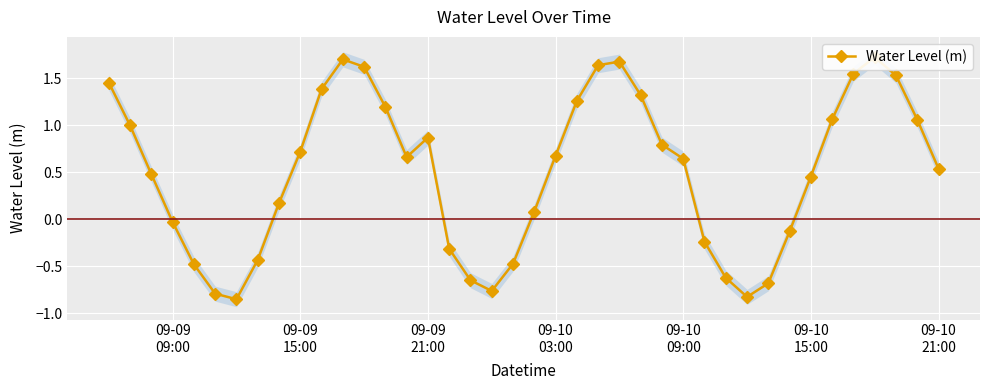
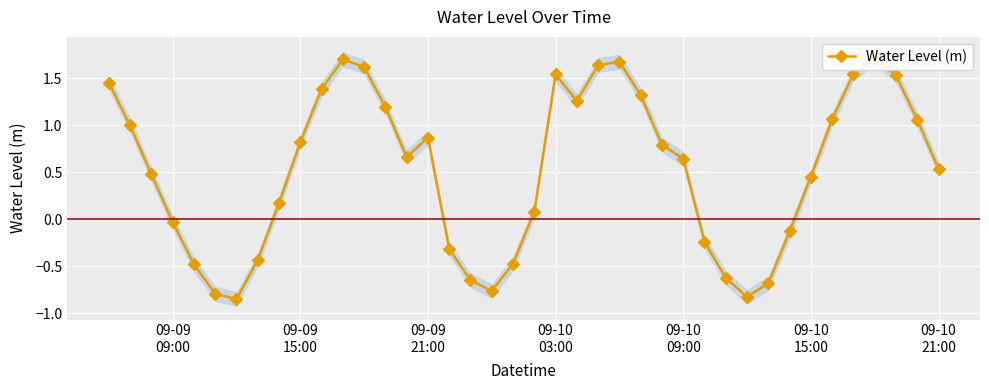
Water Level (m), 09-09 15:00: 0.7 -> 0.8
Water Level (m), 09-10 03:00: 0.7 -> 1.5
